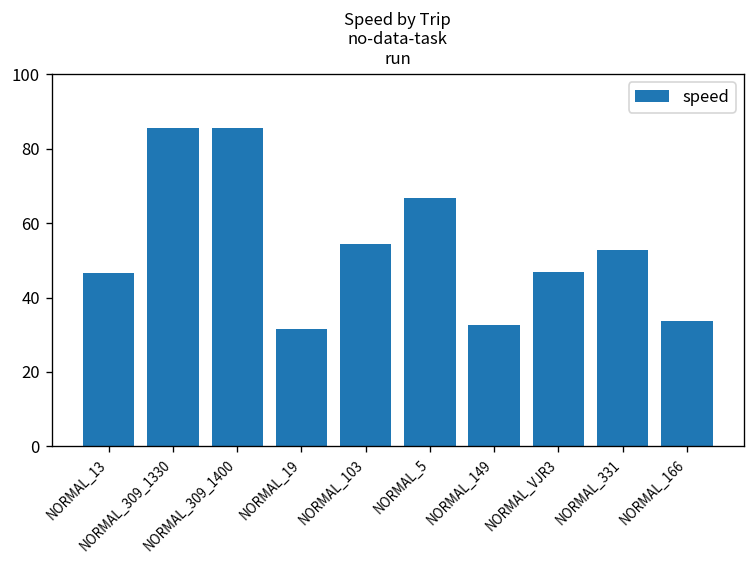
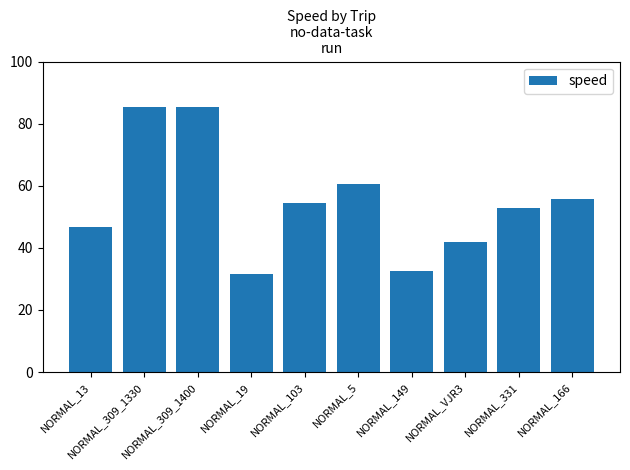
NORMAL_5: 67 -> 60
NORMAL_VJR3: 47 -> 42
NORMAL_166: 34 -> 56
